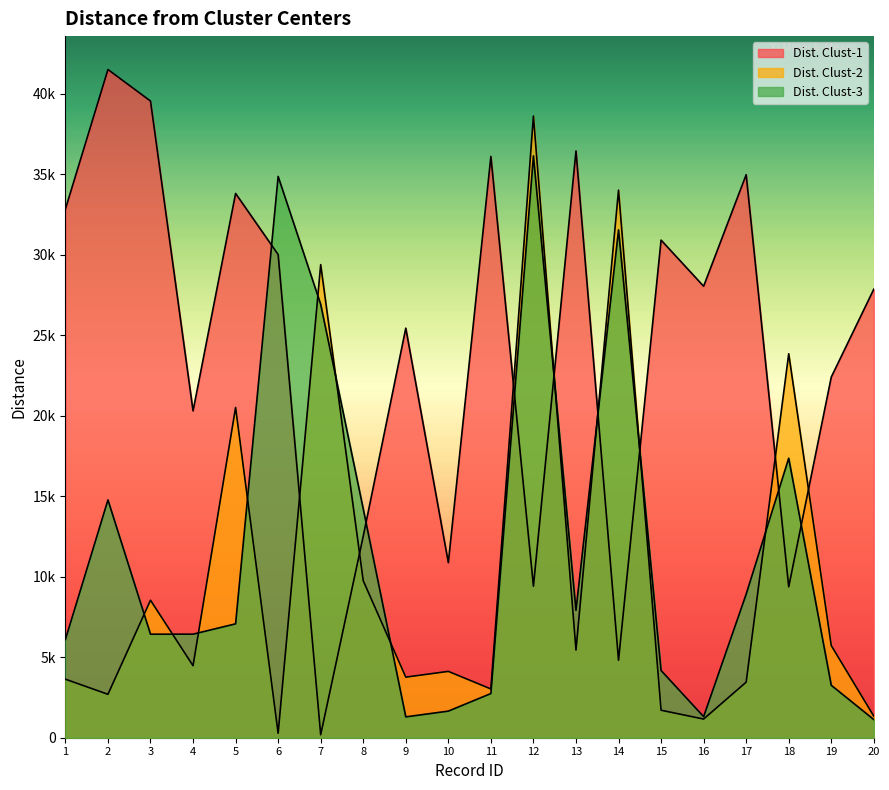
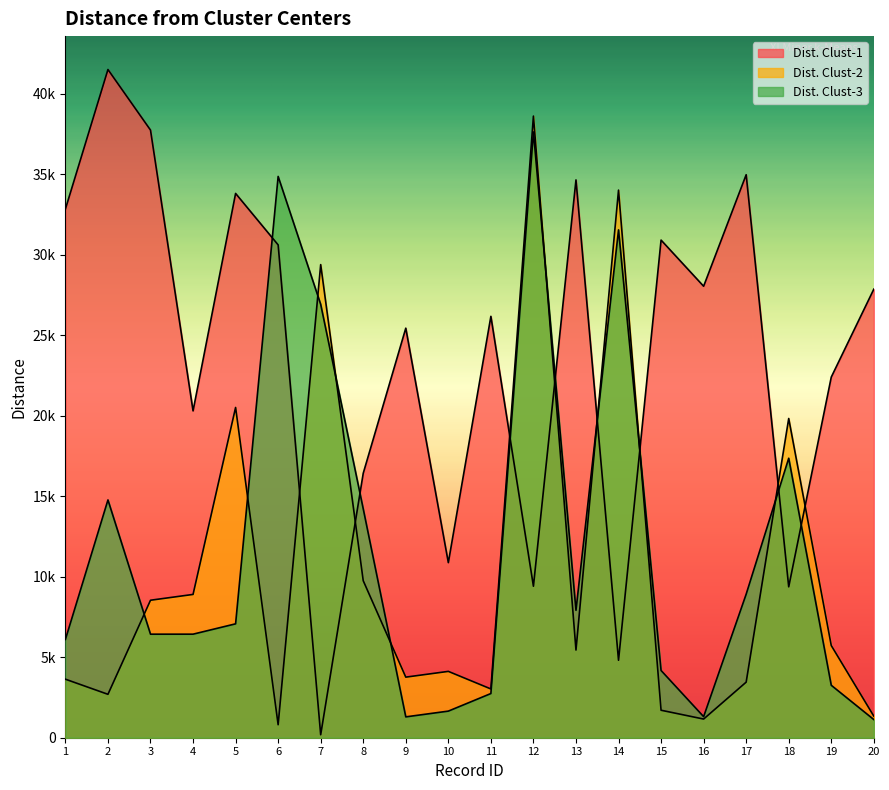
Dist. Clust-1, 3: 39600 -> 37800
Dist. Clust-2, 4: 4500 -> 8900
Dist. Clust-1, 6: 30000 -> 30600
Dist. Clust-2, 6: 300 -> 800
Dist. Clust-1, 8: 12500 -> 16400
Dist. Clust-1, 11: 36100 -> 26200
Dist. Clust-3, 12: 36200 -> 37600
Dist. Clust-1, 13: 36500 -> 34700
Dist. Clust-2, 18: 23900 -> 19800
